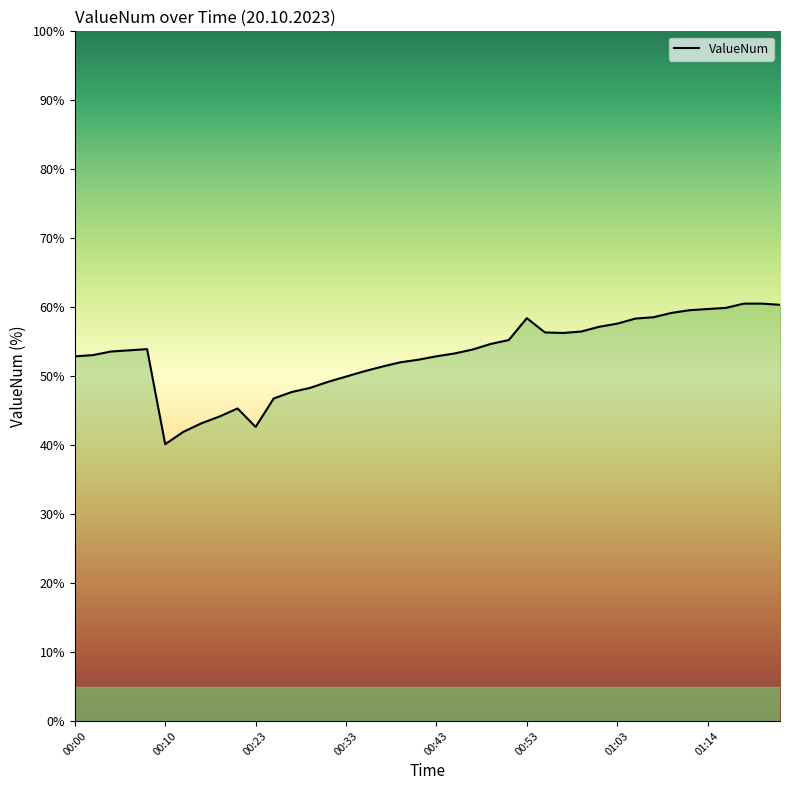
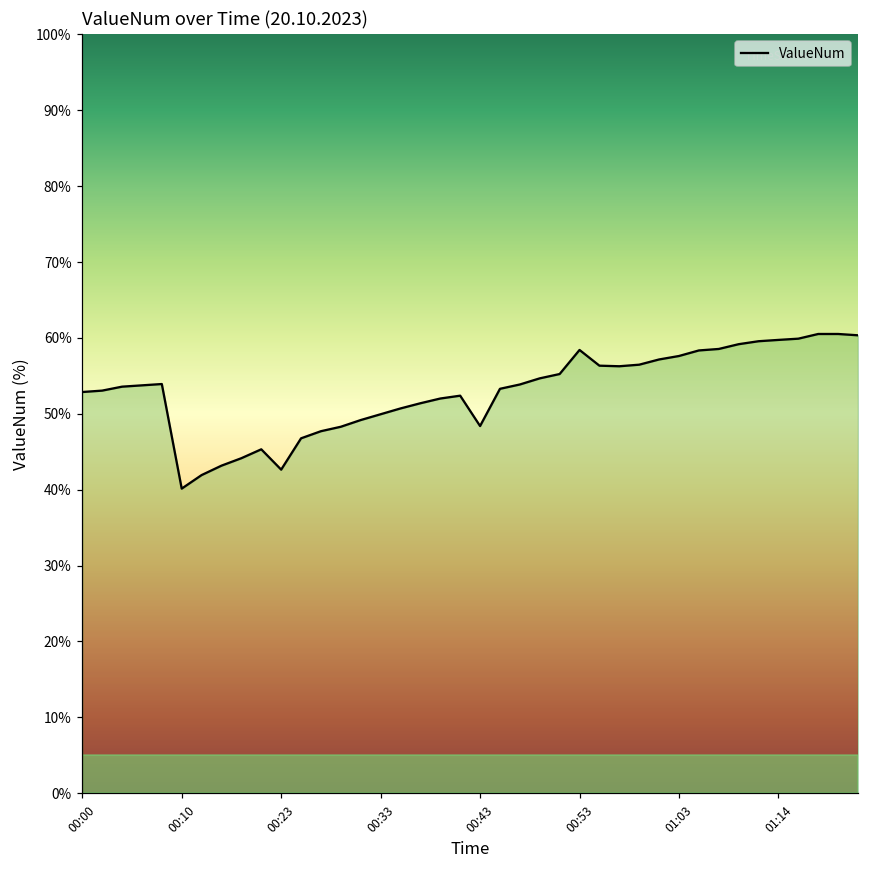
00:43: 53% -> 48%
